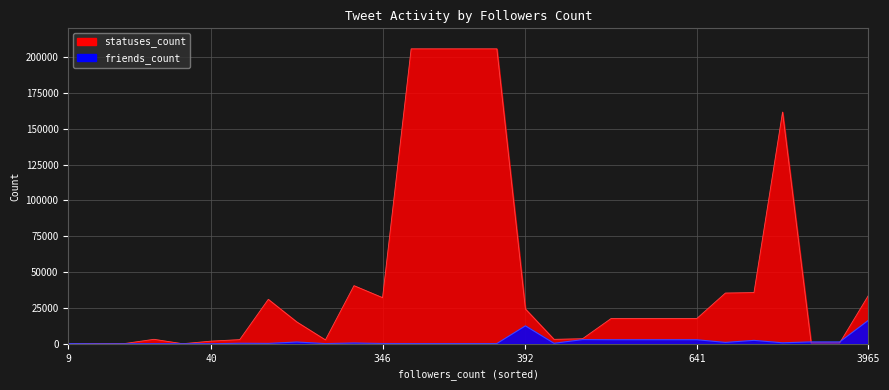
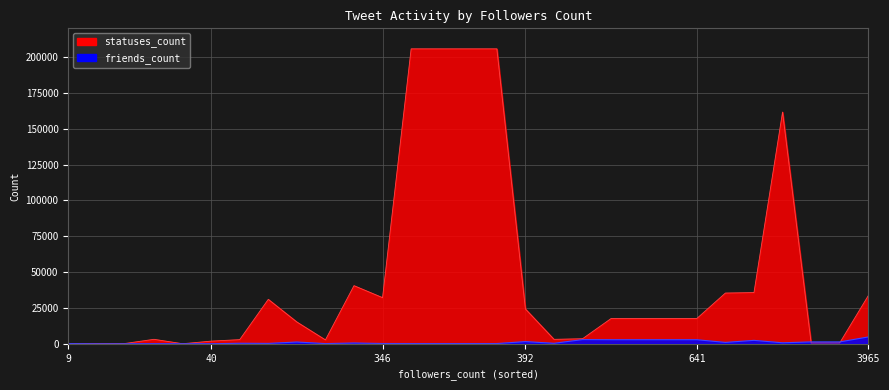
friends_count, 392: 13000 -> 2000
friends_count, 3965: 16000 -> 5000
